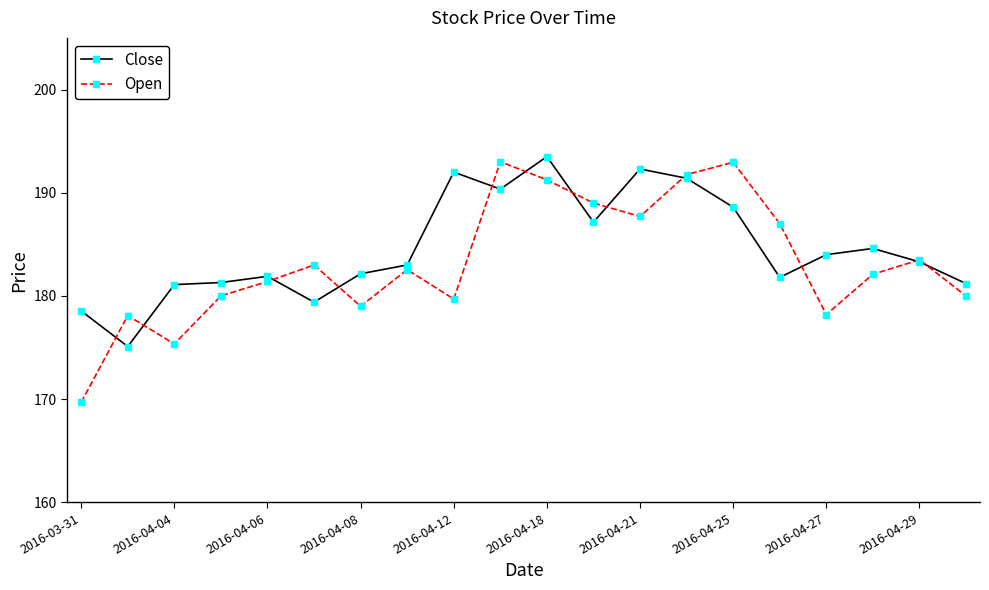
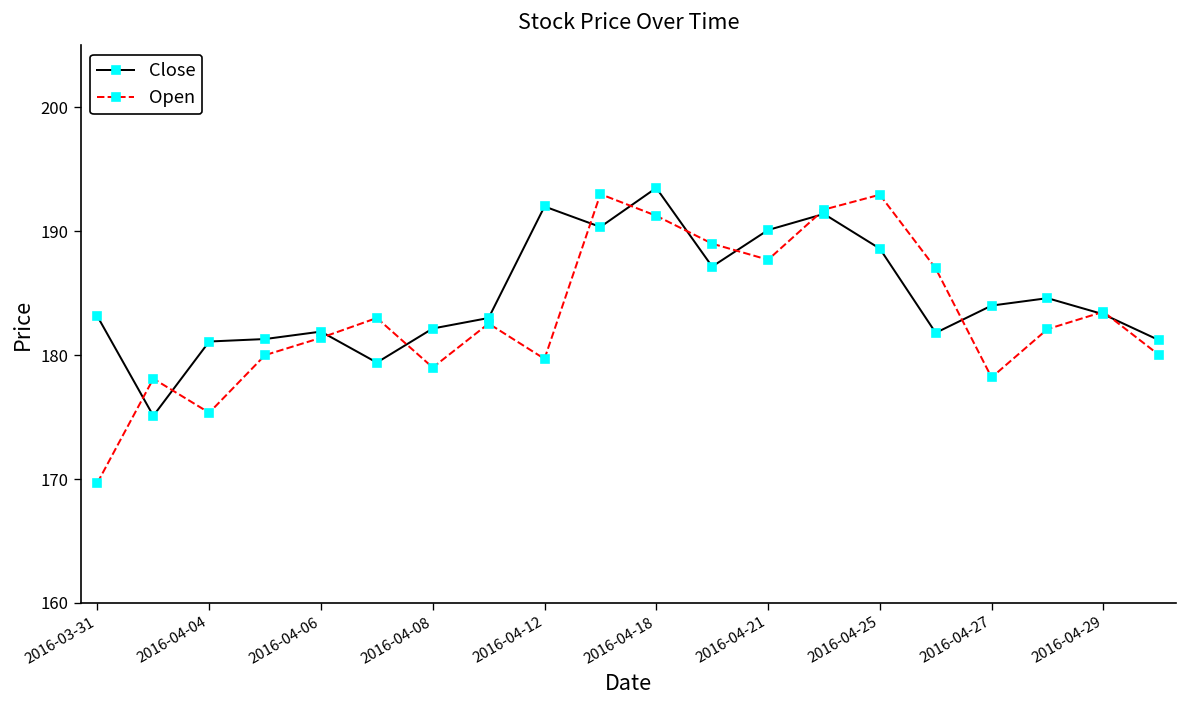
Close, 2016-03-31: 178.6 -> 183.1
Close, 2016-04-21: 192.3 -> 190.1
